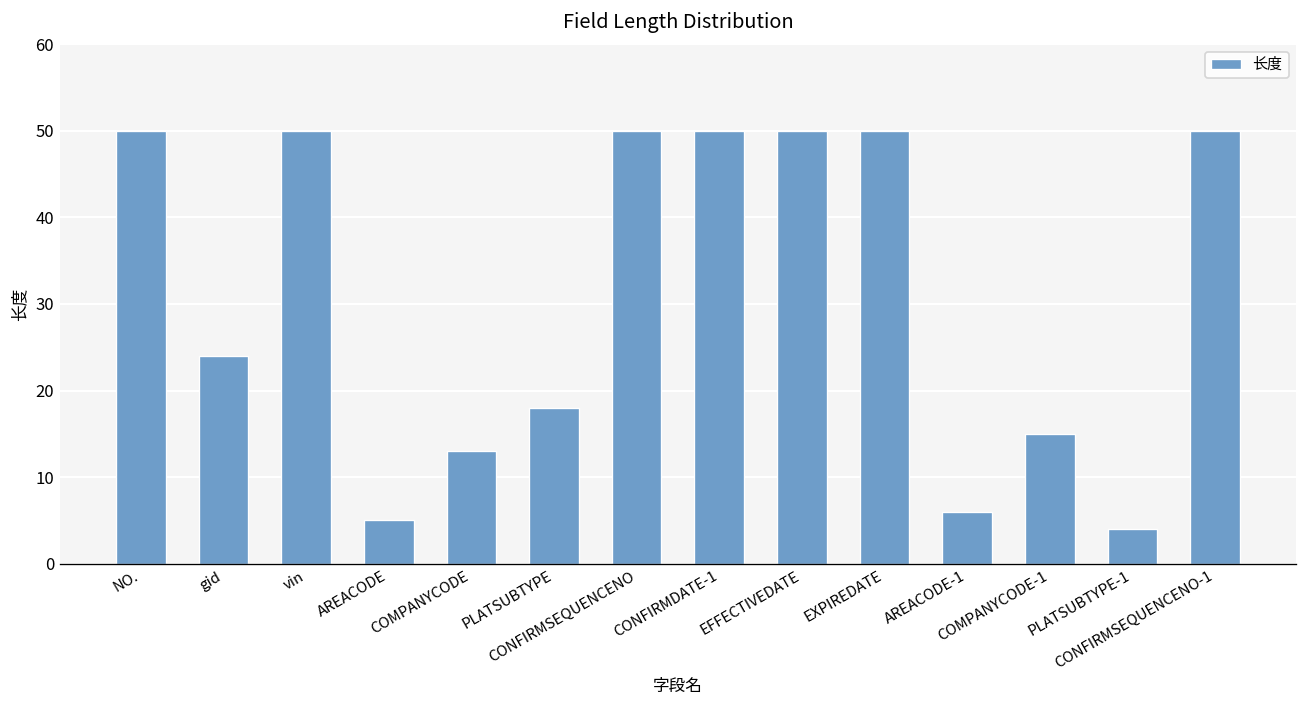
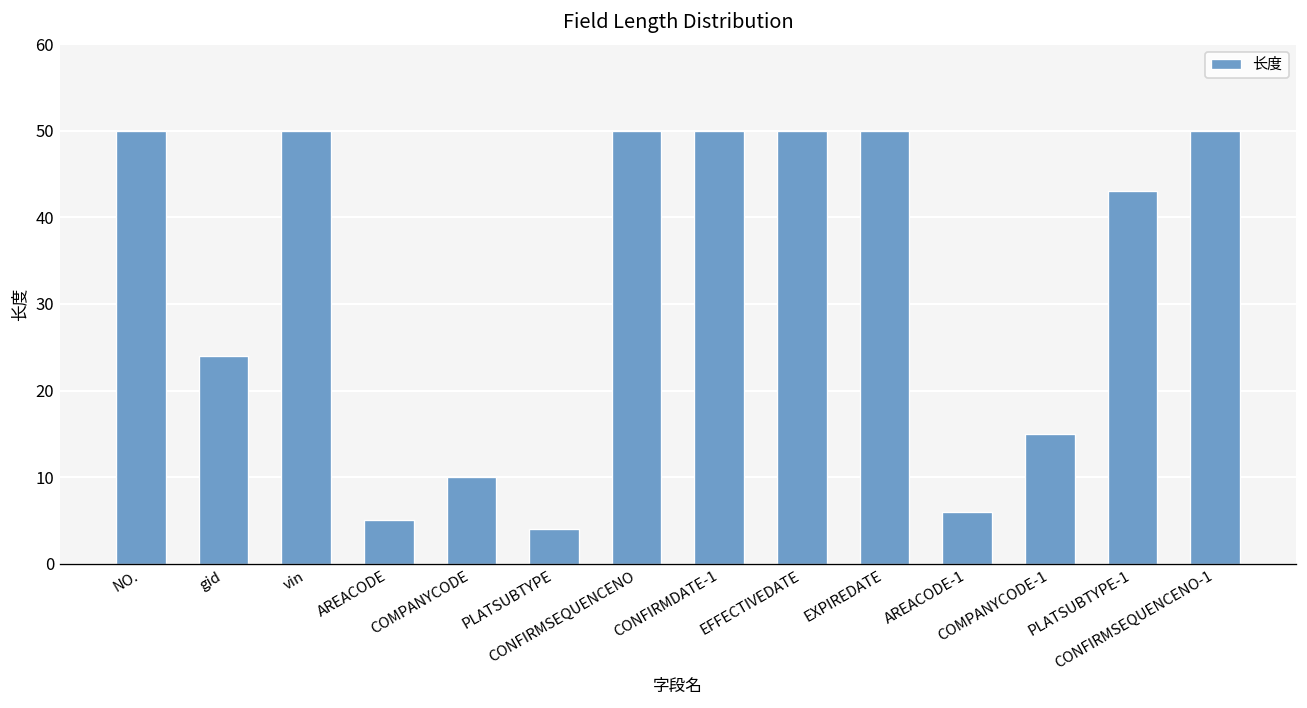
COMPANYCODE: 13 -> 10
PLATSUBTYPE: 18 -> 4
PLATSUBTYPE-1: 4 -> 43
